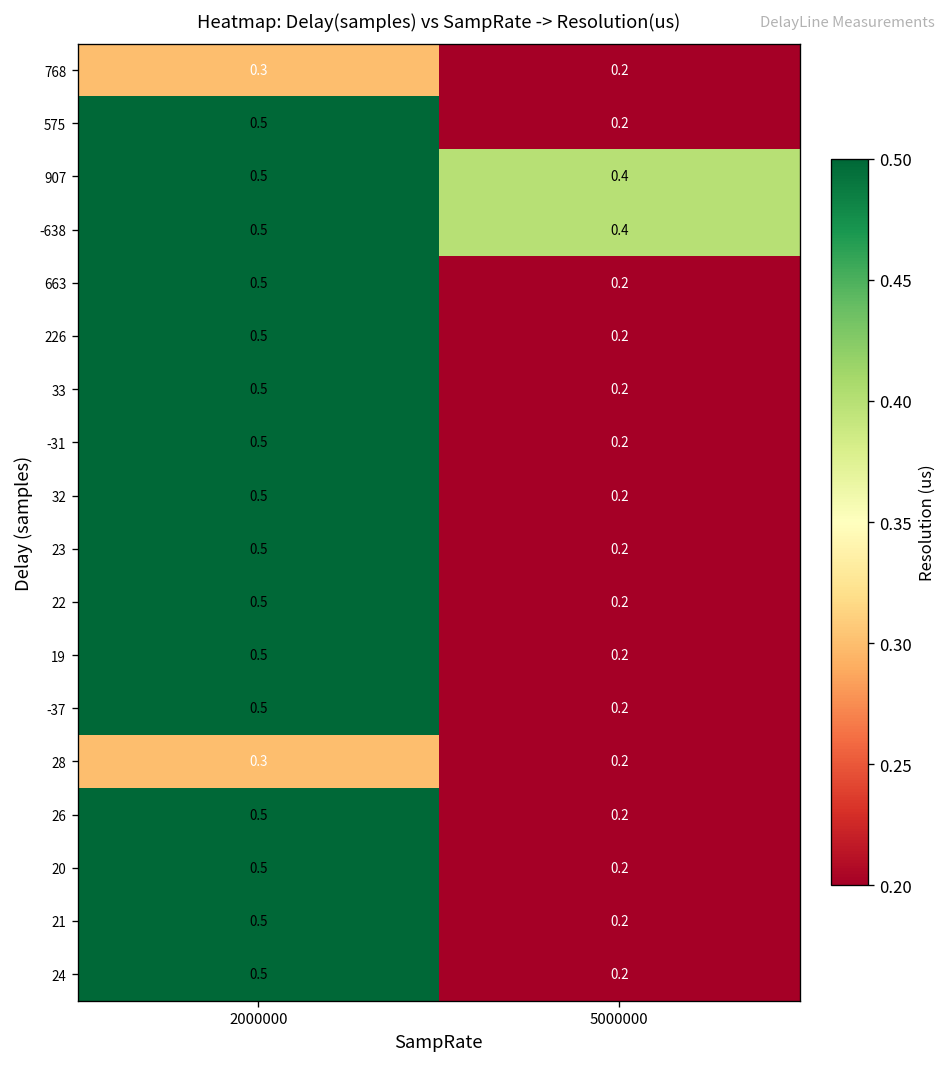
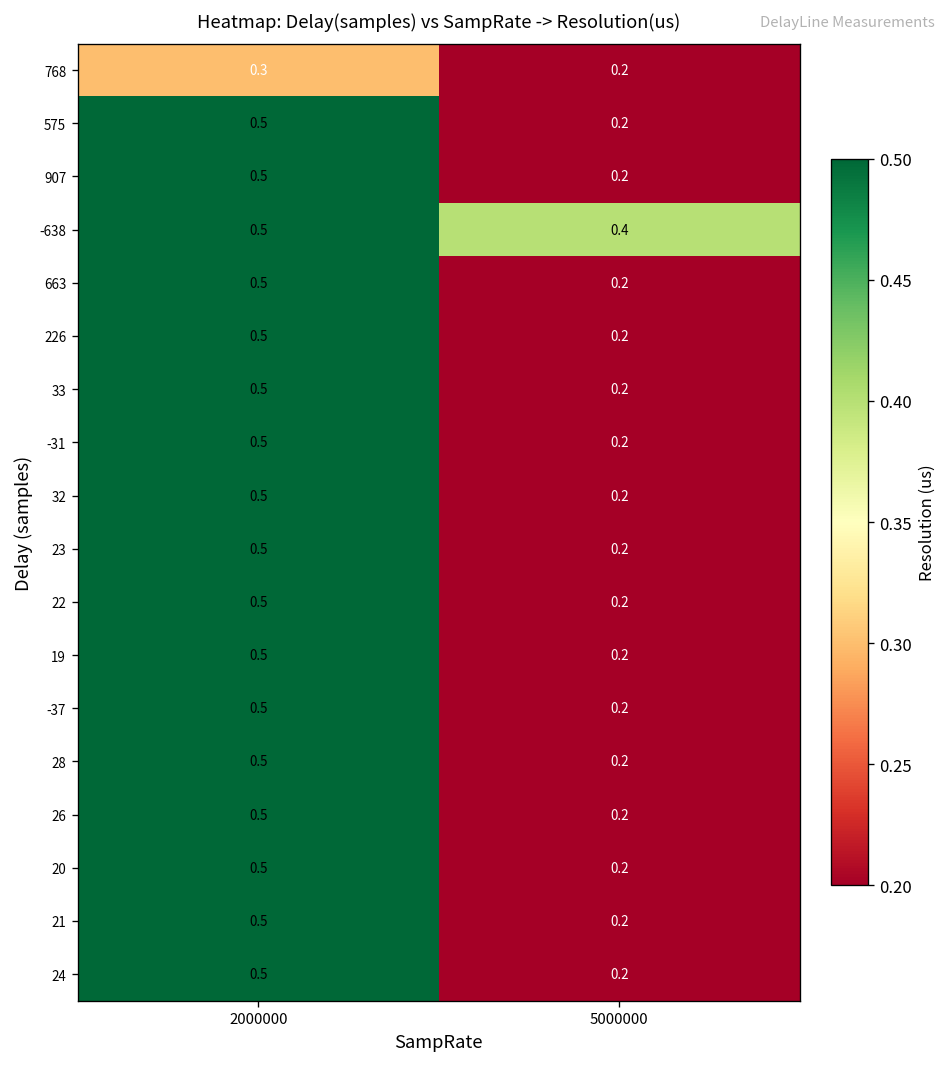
907, 5000000: 0.4 -> 0.2
28, 2000000: 0.3 -> 0.5
